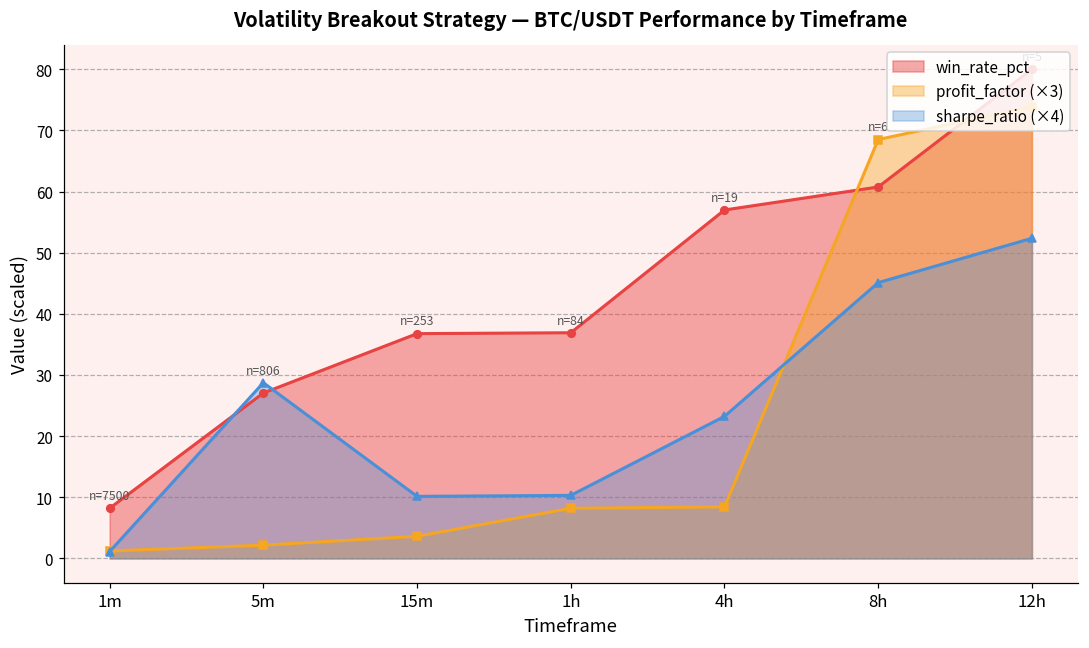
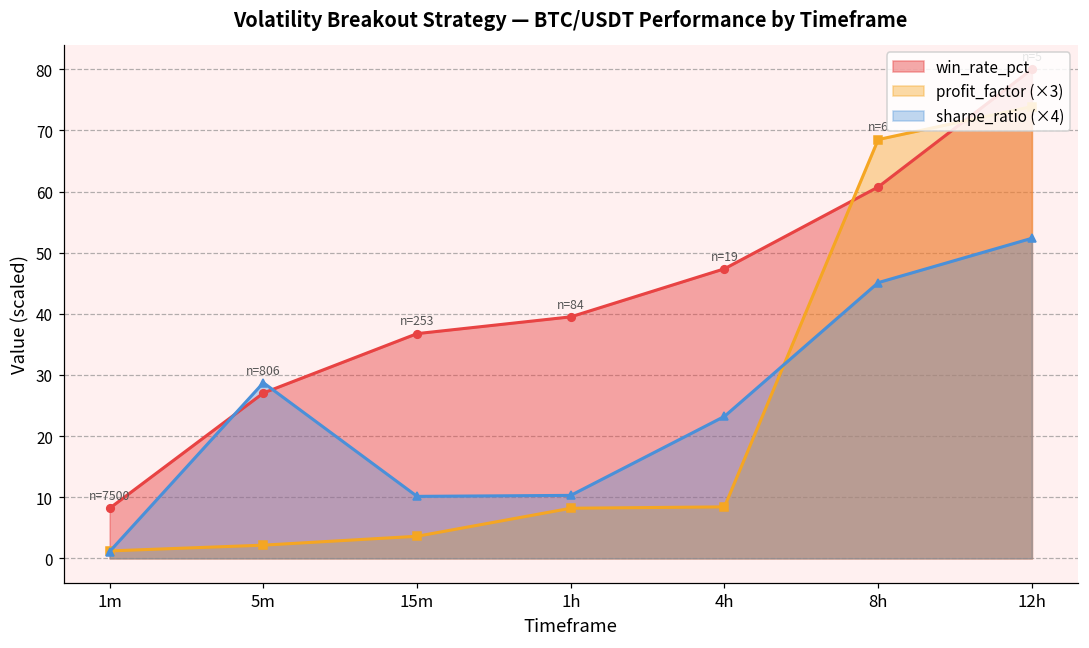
win_rate_pct, 1h: 37 -> 40
win_rate_pct, 4h: 57 -> 47
